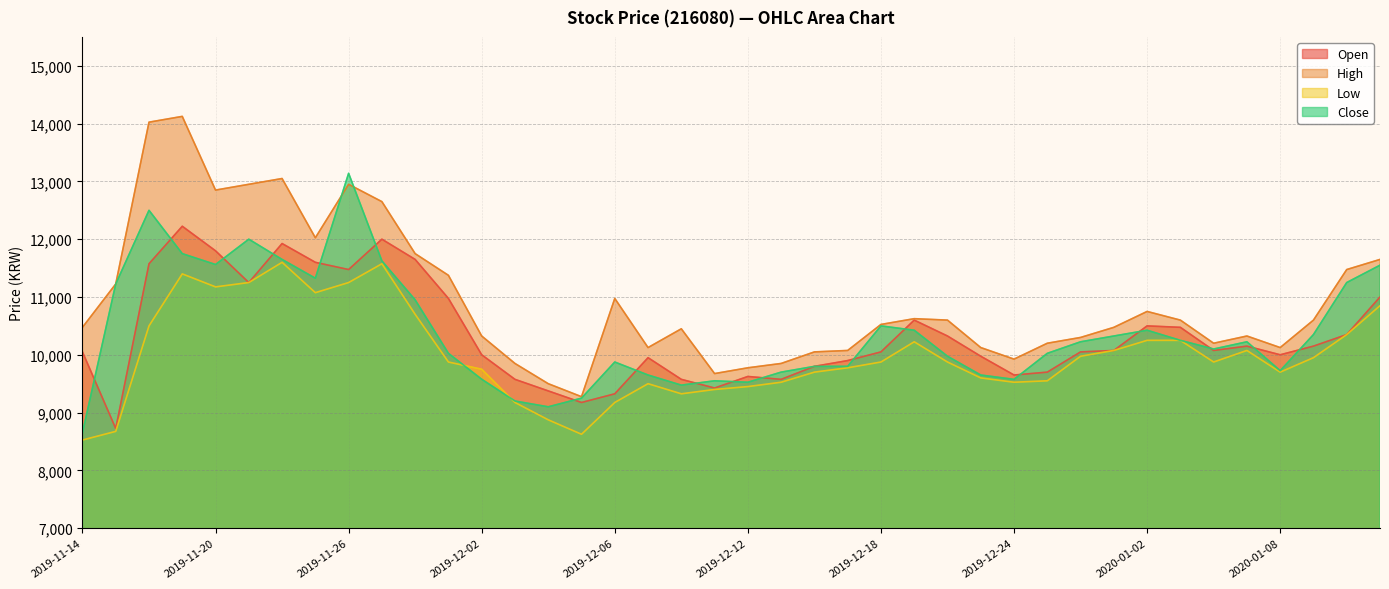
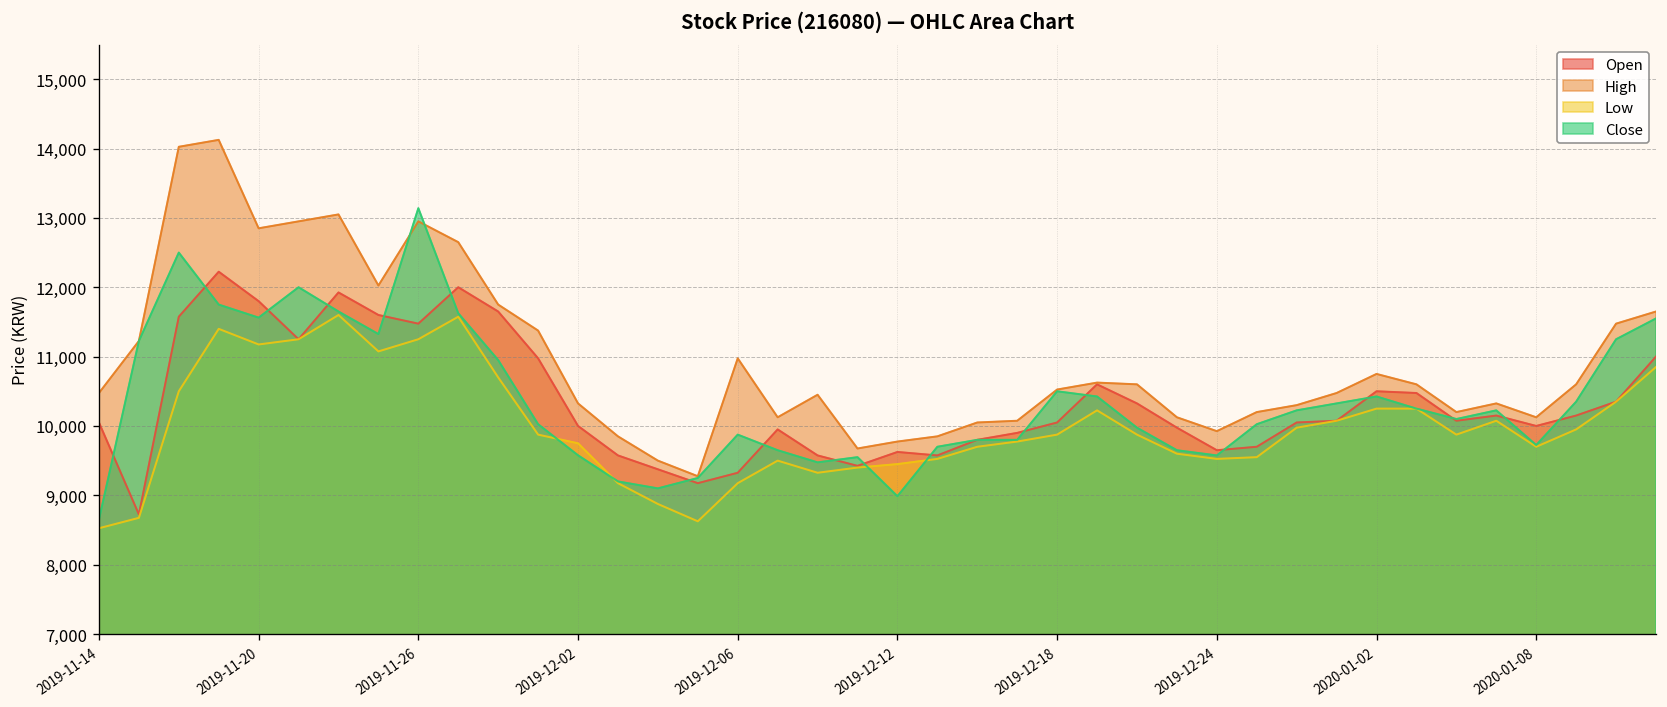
Close, 2019-12-12: 9,500 -> 9,000
